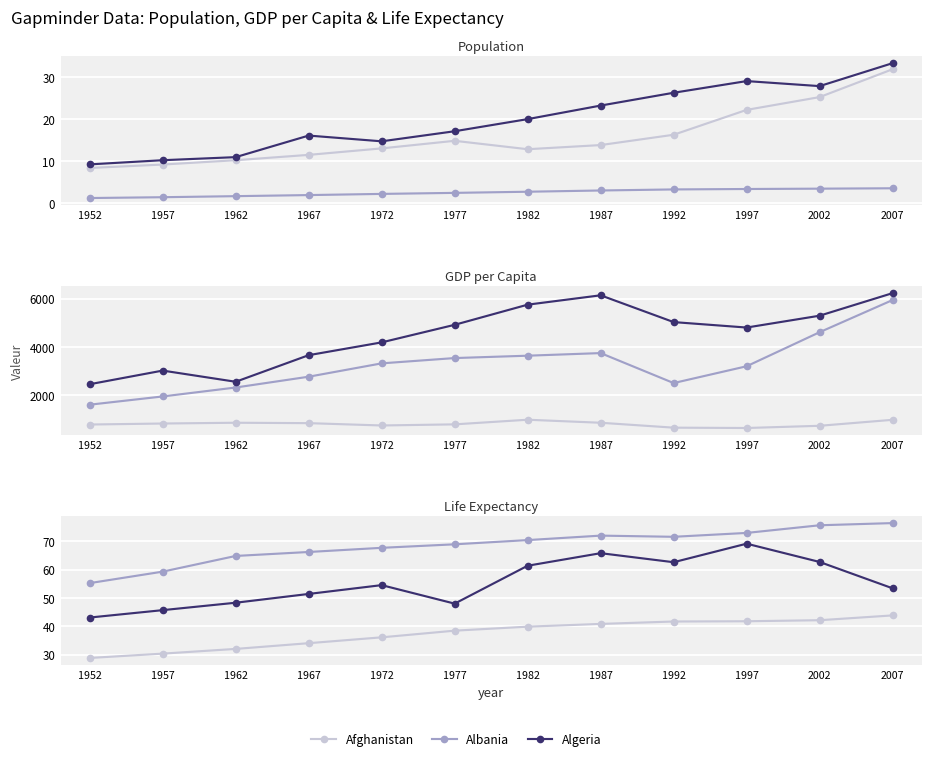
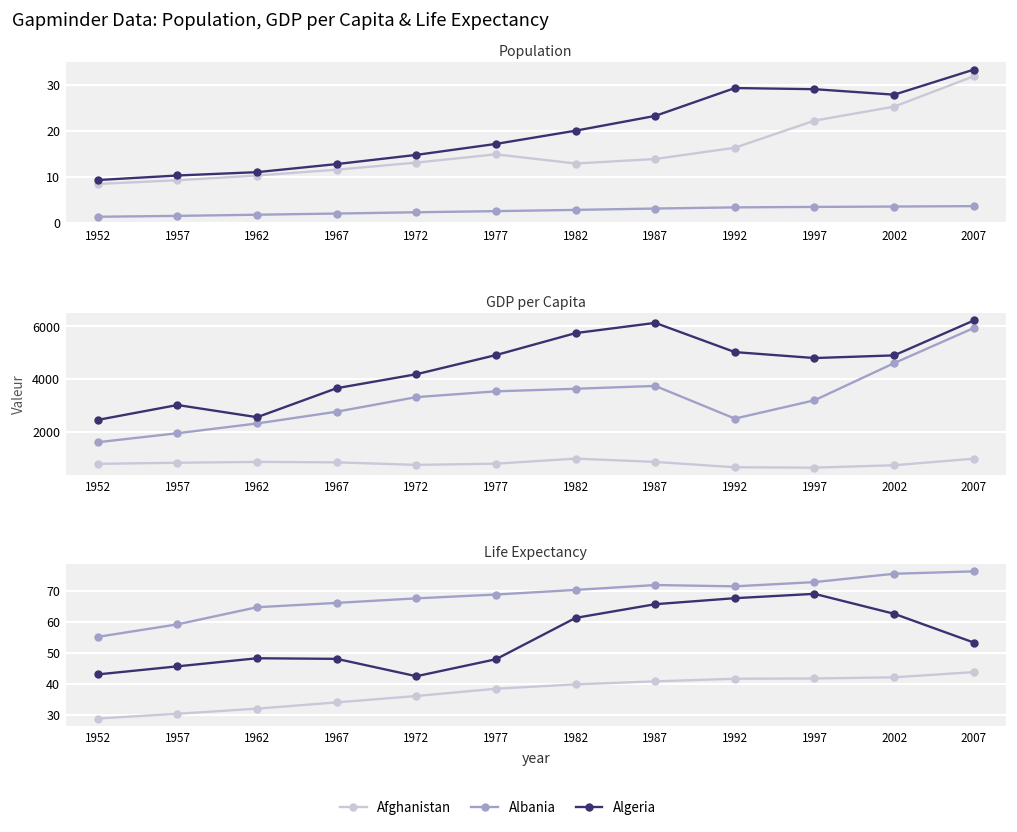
Population, Algeria, 1967: 16 -> 13
Population, Algeria, 1992: 26 -> 29
GDP per Capita, Algeria, 2002: 5300 -> 4900
Life Expectancy, Algeria, 1967: 51 -> 48
Life Expectancy, Algeria, 1972: 55 -> 42
Life Expectancy, Algeria, 1992: 63 -> 68
